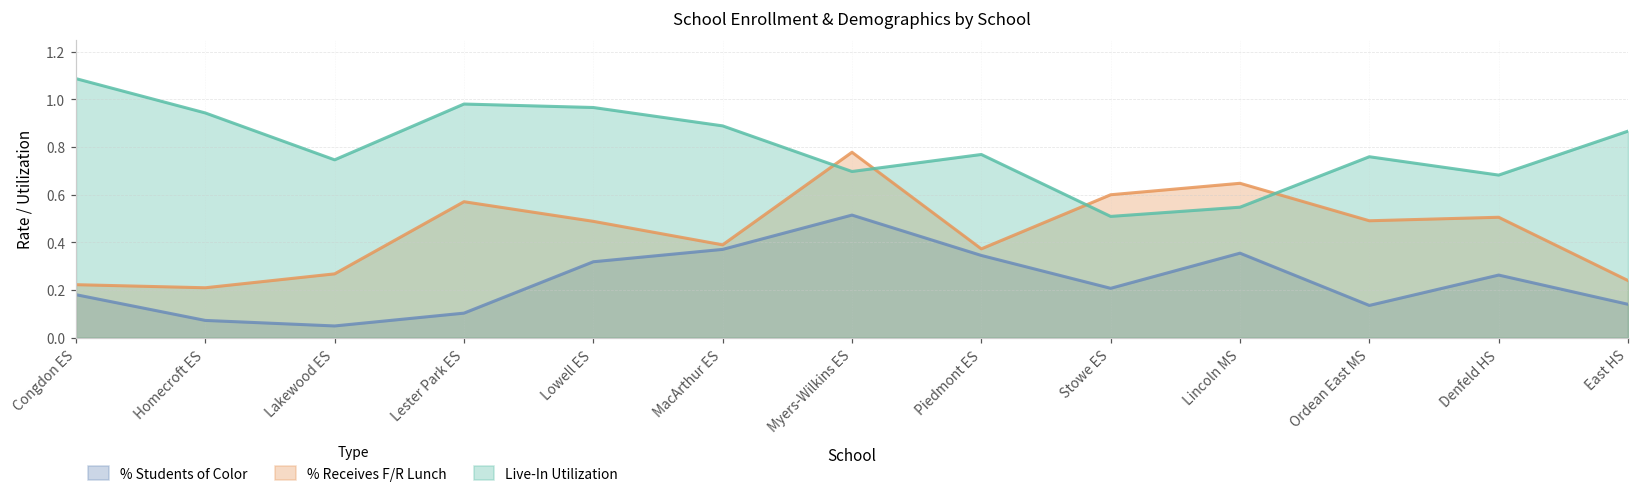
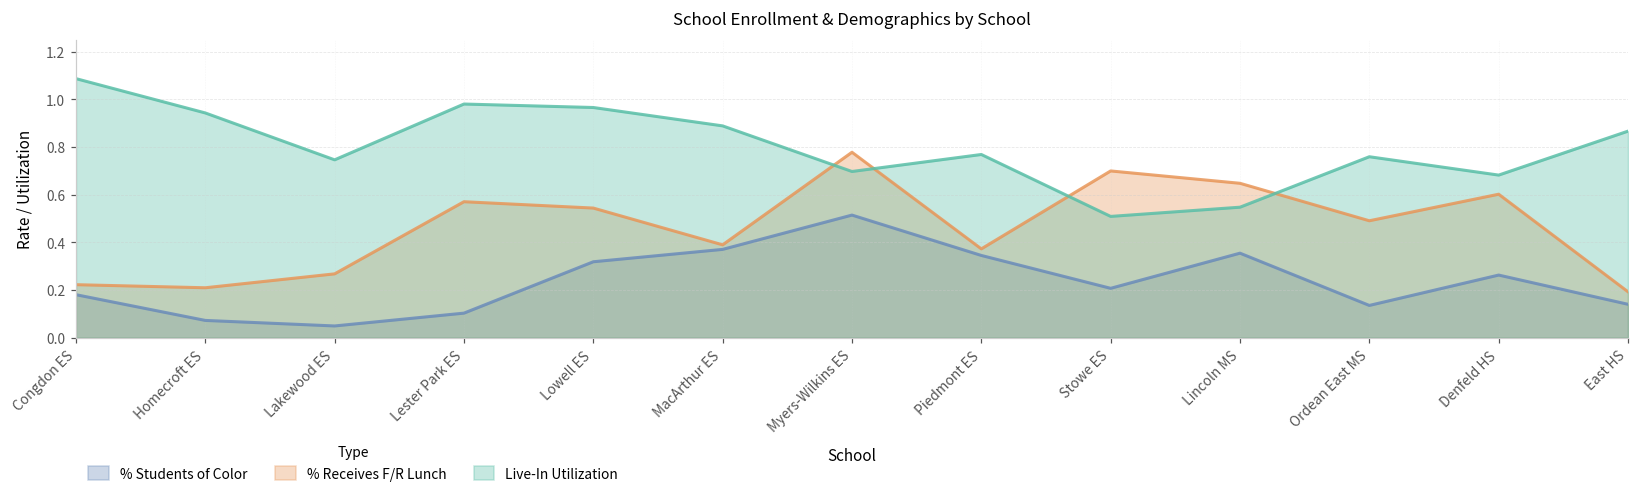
% Receives F/R Lunch, Lowell ES: 0.49 -> 0.54
% Receives F/R Lunch, Stowe ES: 0.6 -> 0.7
% Receives F/R Lunch, Denfeld HS: 0.51 -> 0.60
% Receives F/R Lunch, East HS: 0.24 -> 0.19
